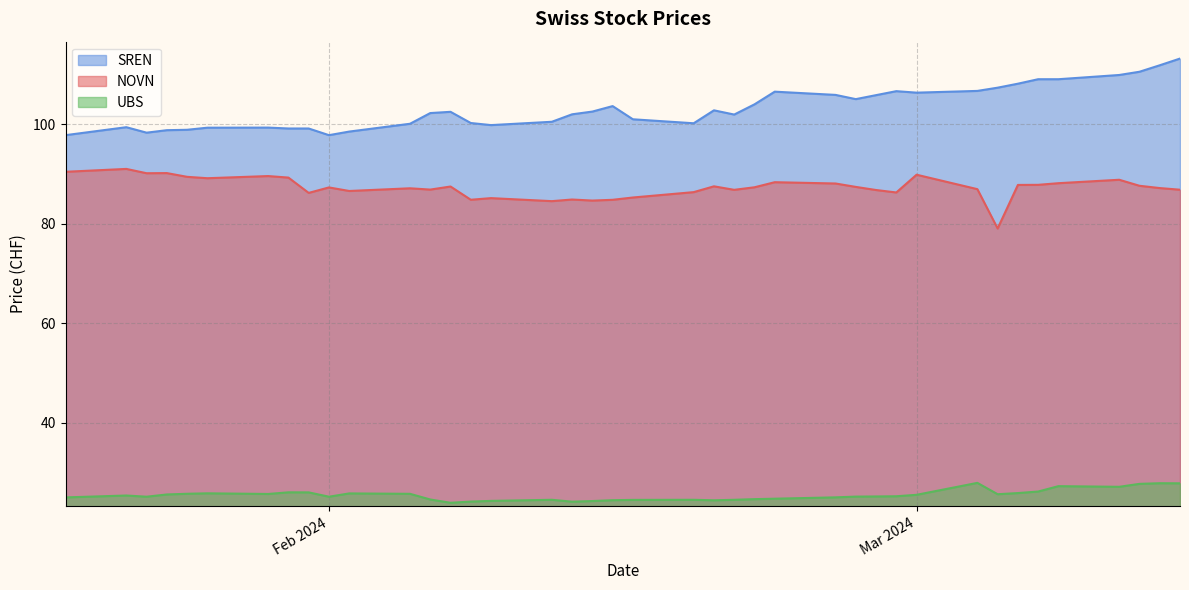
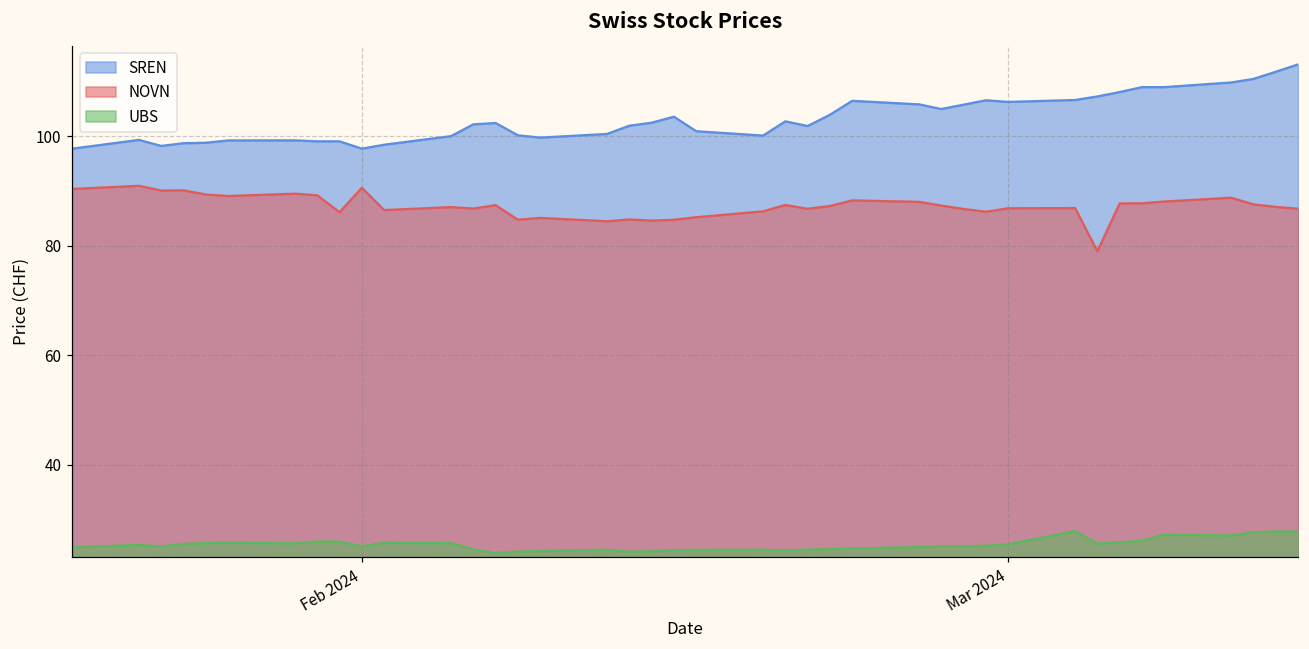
NOVN, Feb 2024: 87 -> 91
NOVN, Mar 2024: 90 -> 87
